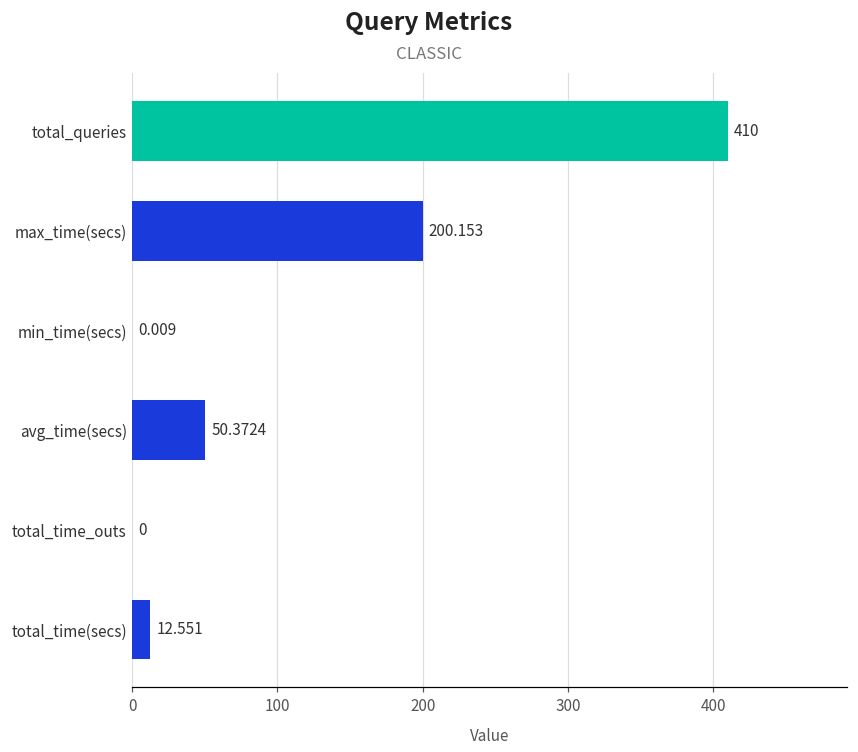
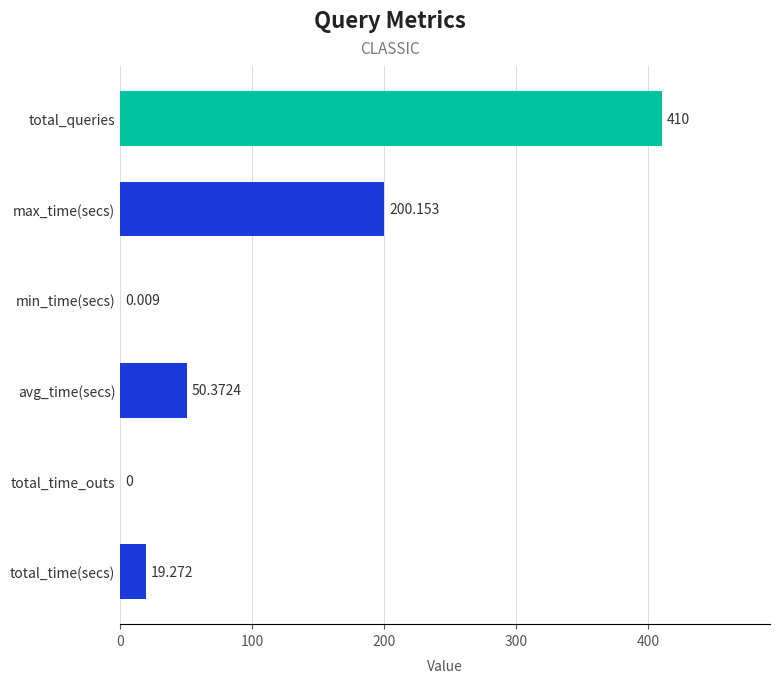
total_time(secs): 12.551 -> 19.272
